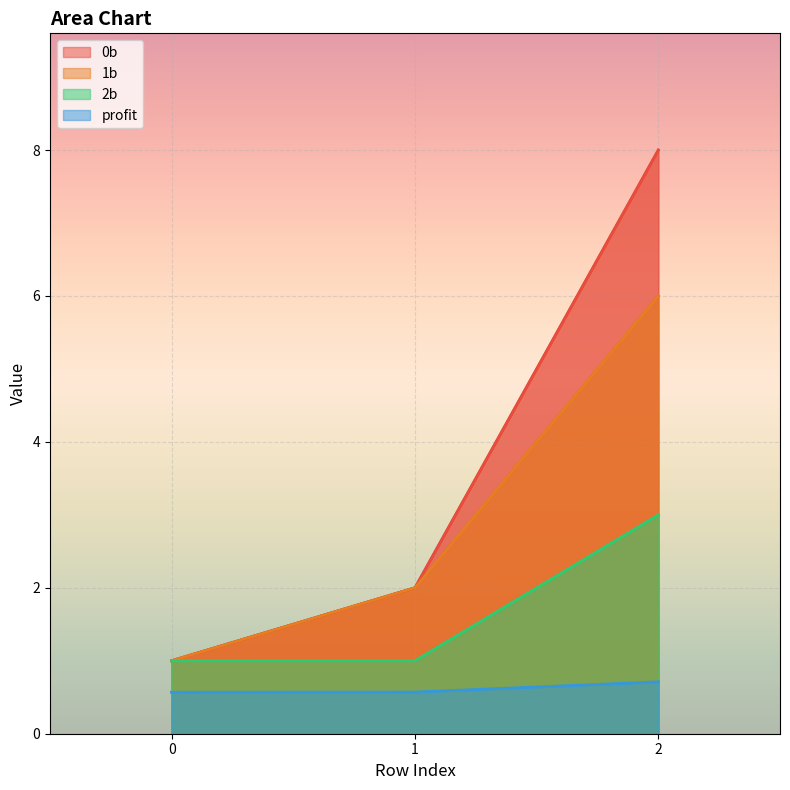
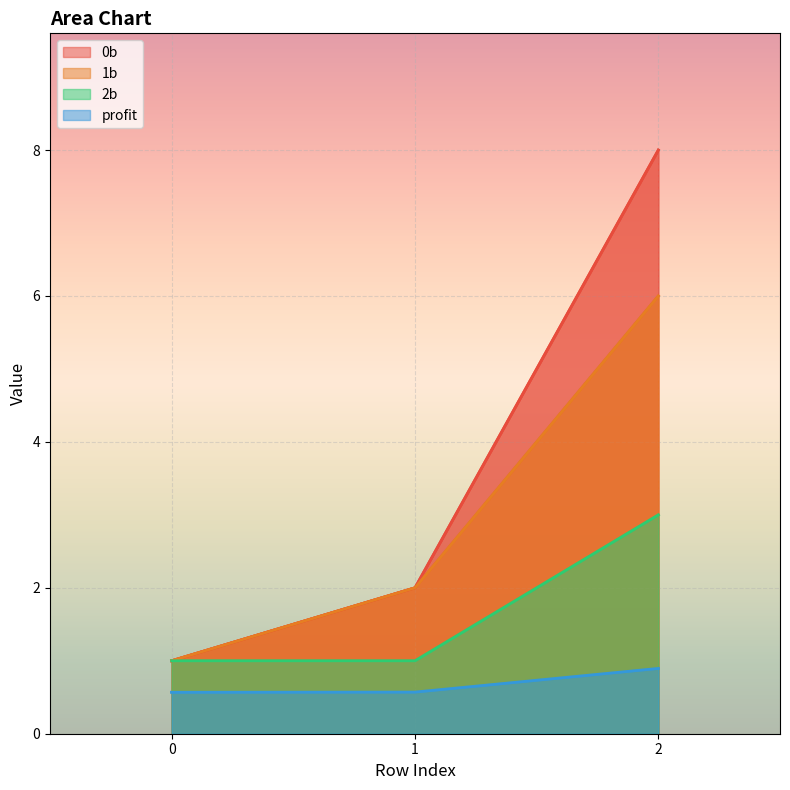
profit, 2: 0.7 -> 0.9
